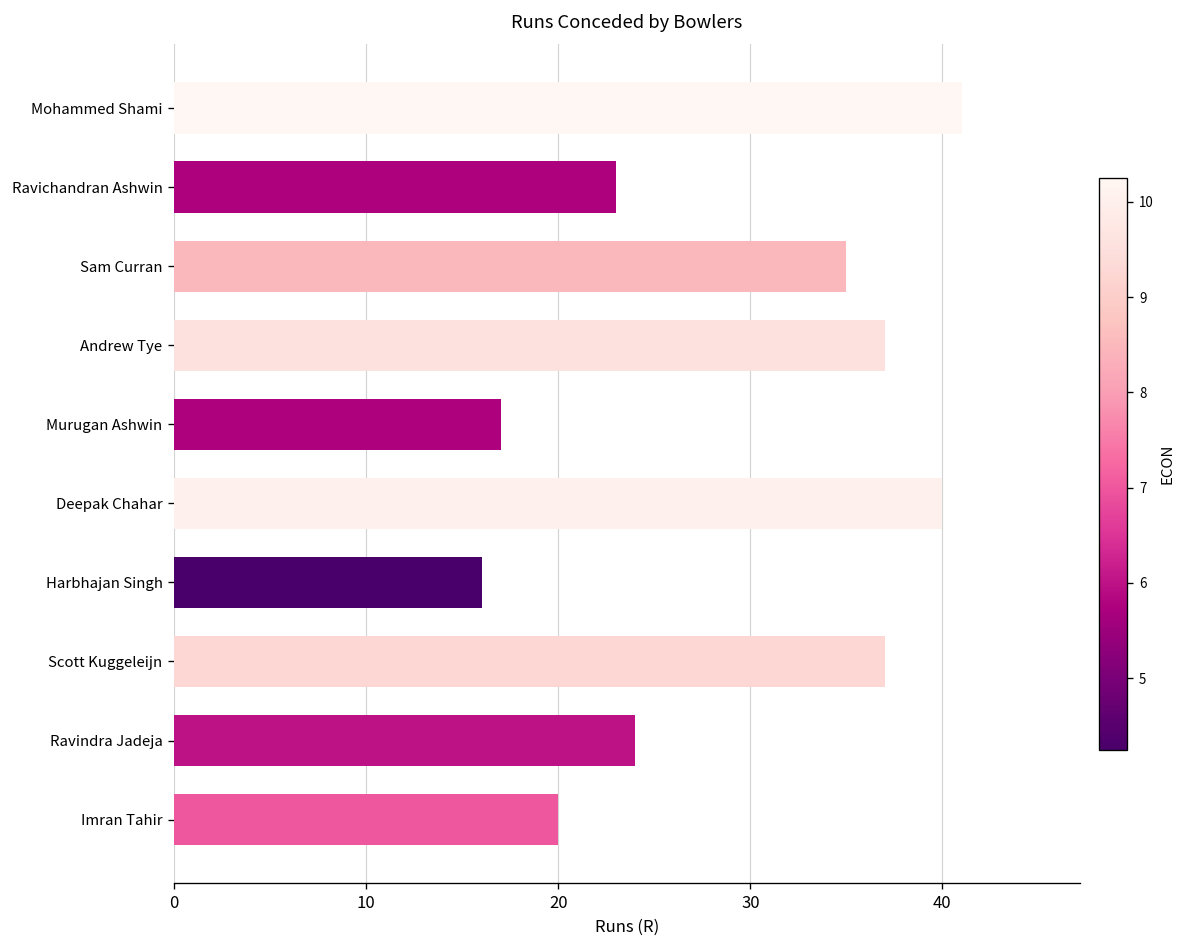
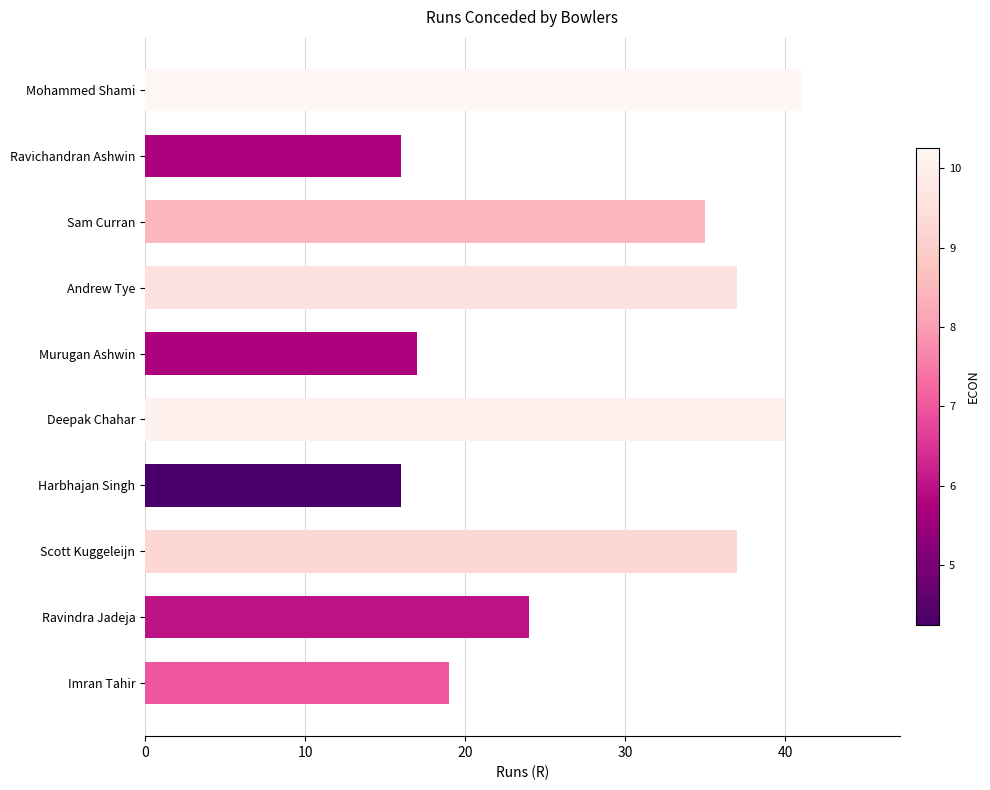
Ravichandran Ashwin: 23 -> 16
Imran Tahir: 20 -> 19
